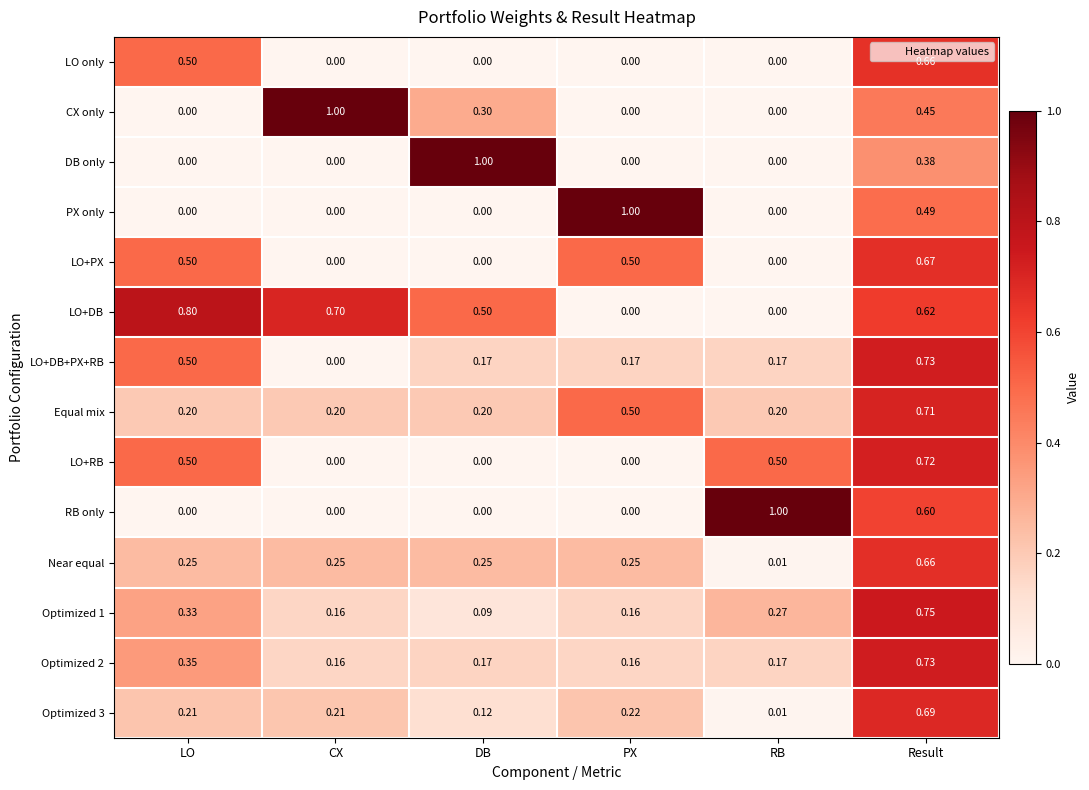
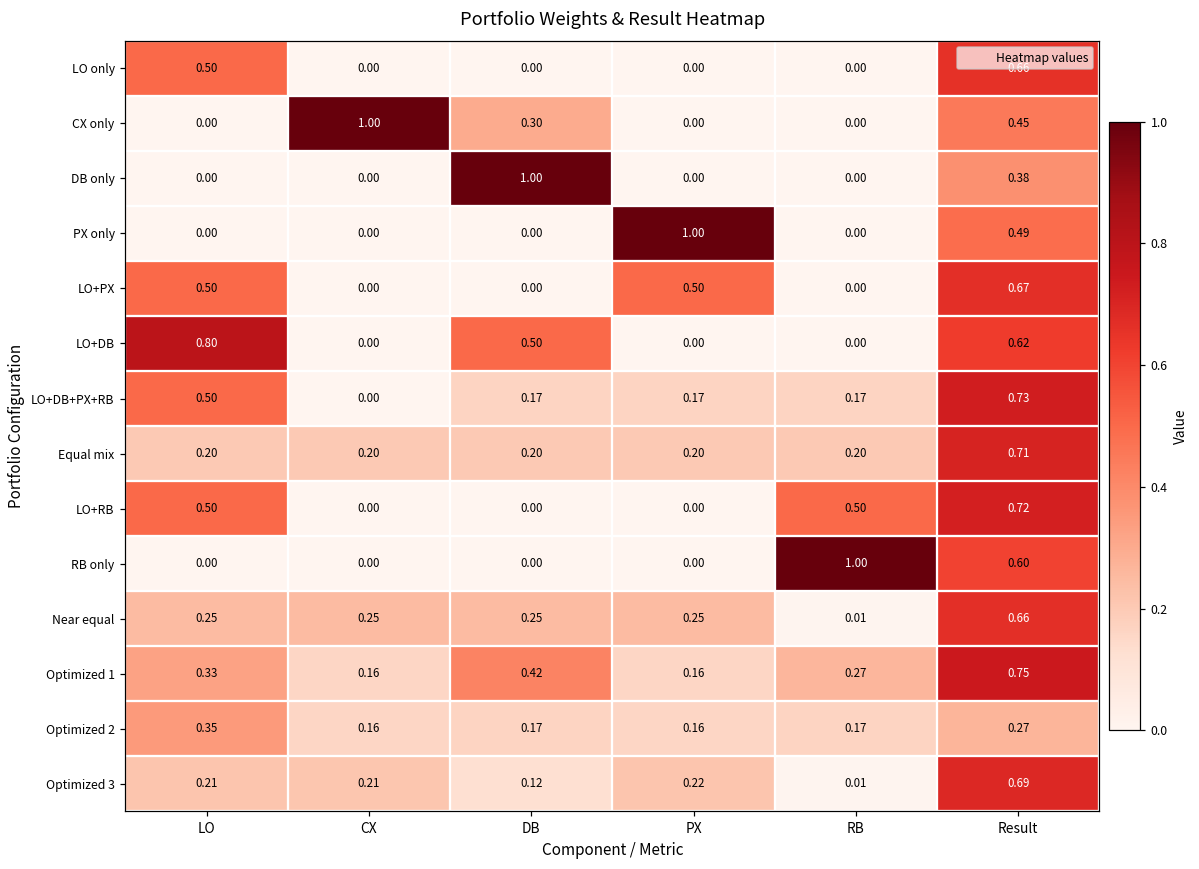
LO+DB, CX: 0.70 -> 0.00
Equal mix, PX: 0.50 -> 0.20
Optimized 1, DB: 0.09 -> 0.42
Optimized 2, Result: 0.73 -> 0.27
